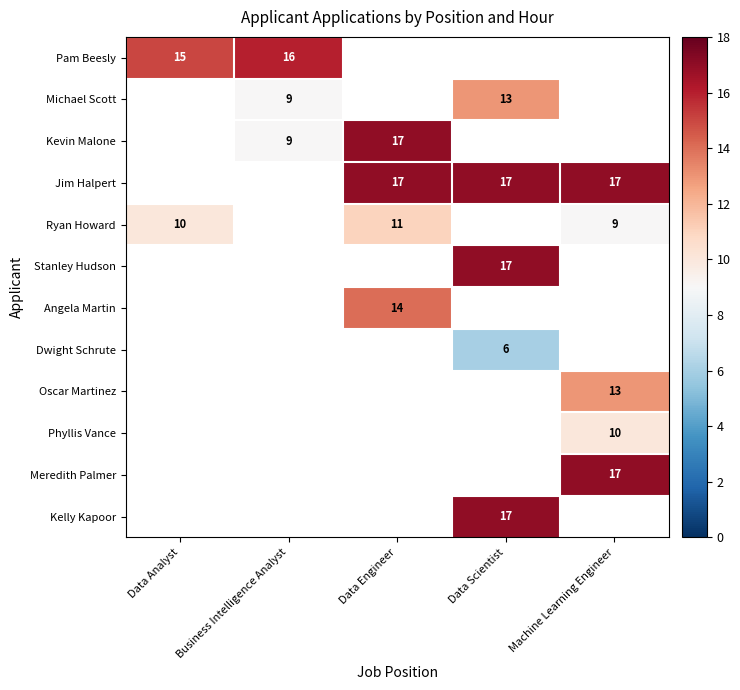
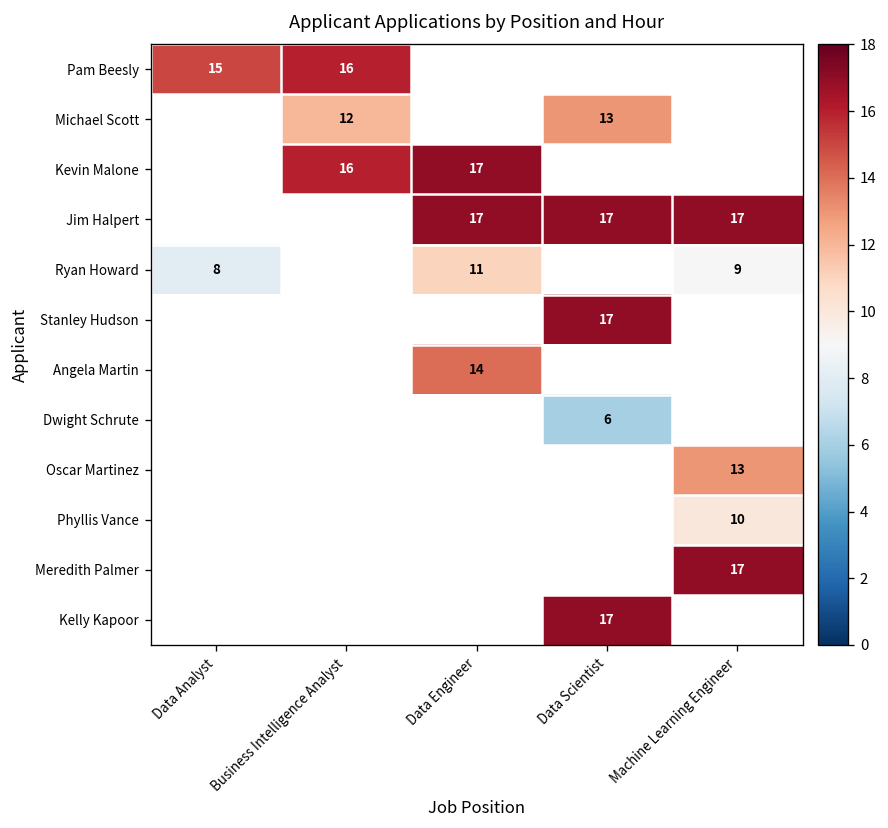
Michael Scott, Business Intelligence Analyst: 9 -> 12
Kevin Malone, Business Intelligence Analyst: 9 -> 16
Ryan Howard, Data Analyst: 10 -> 8
